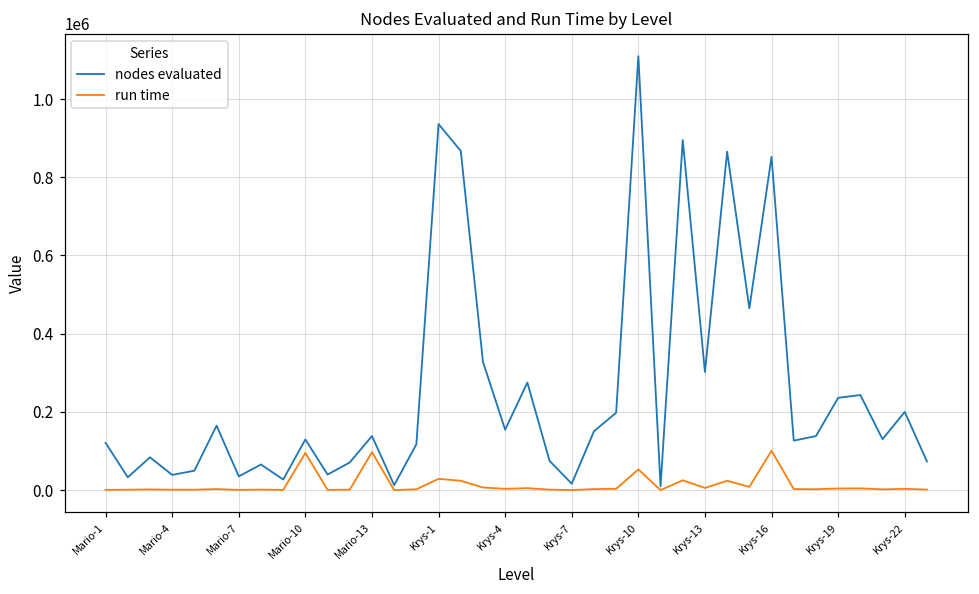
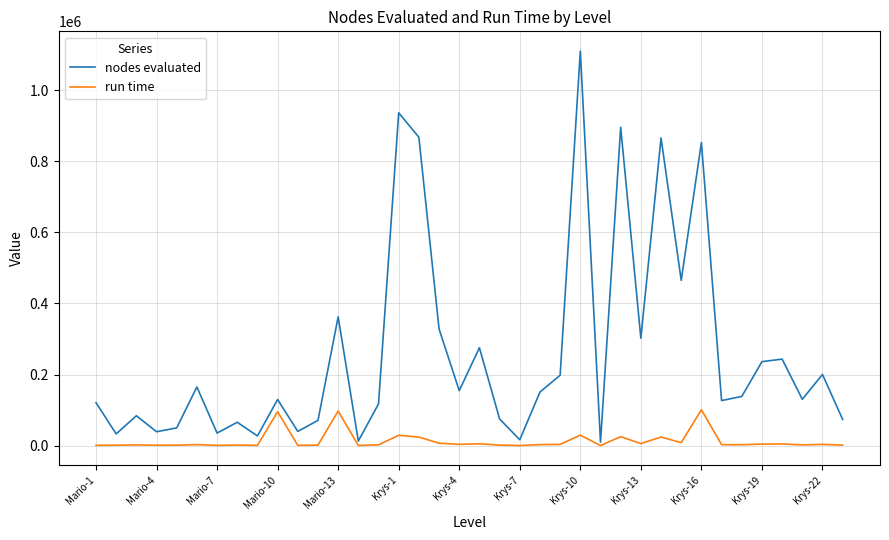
nodes evaluated, Mario-13: 140000 -> 360000
run time, Krys-10: 50000 -> 30000
